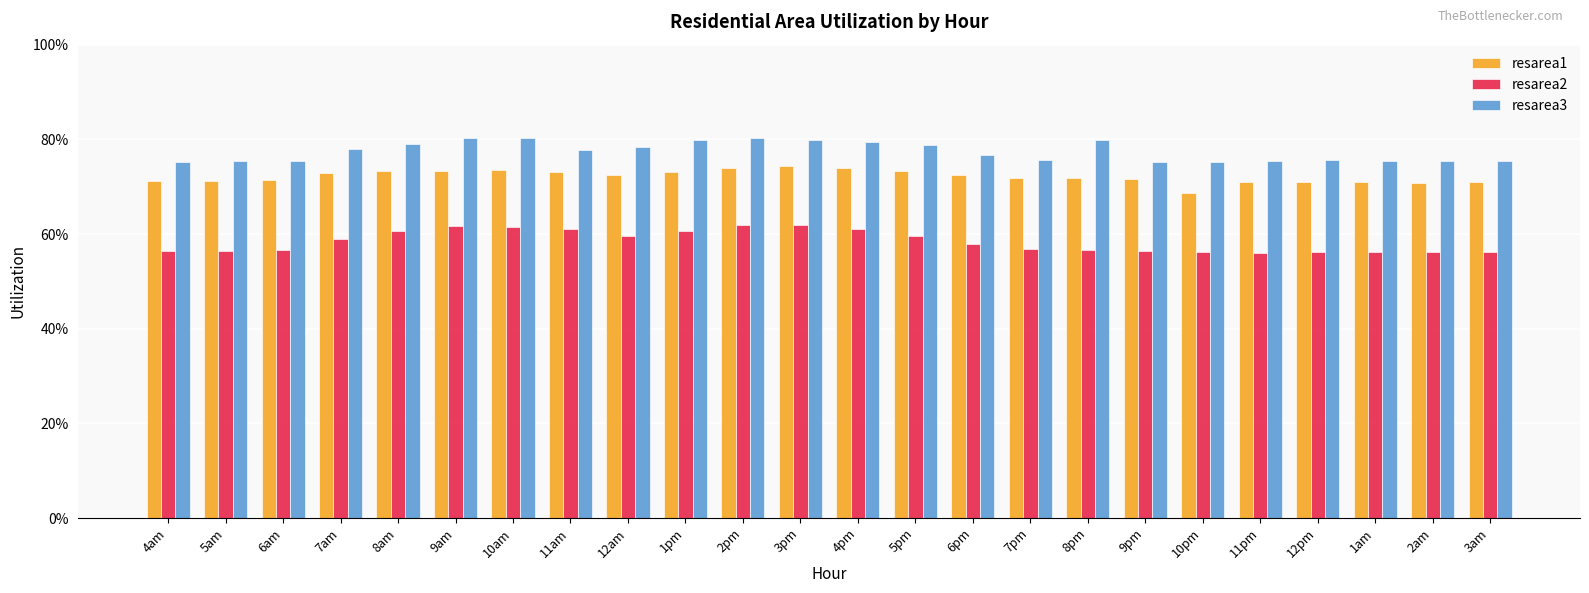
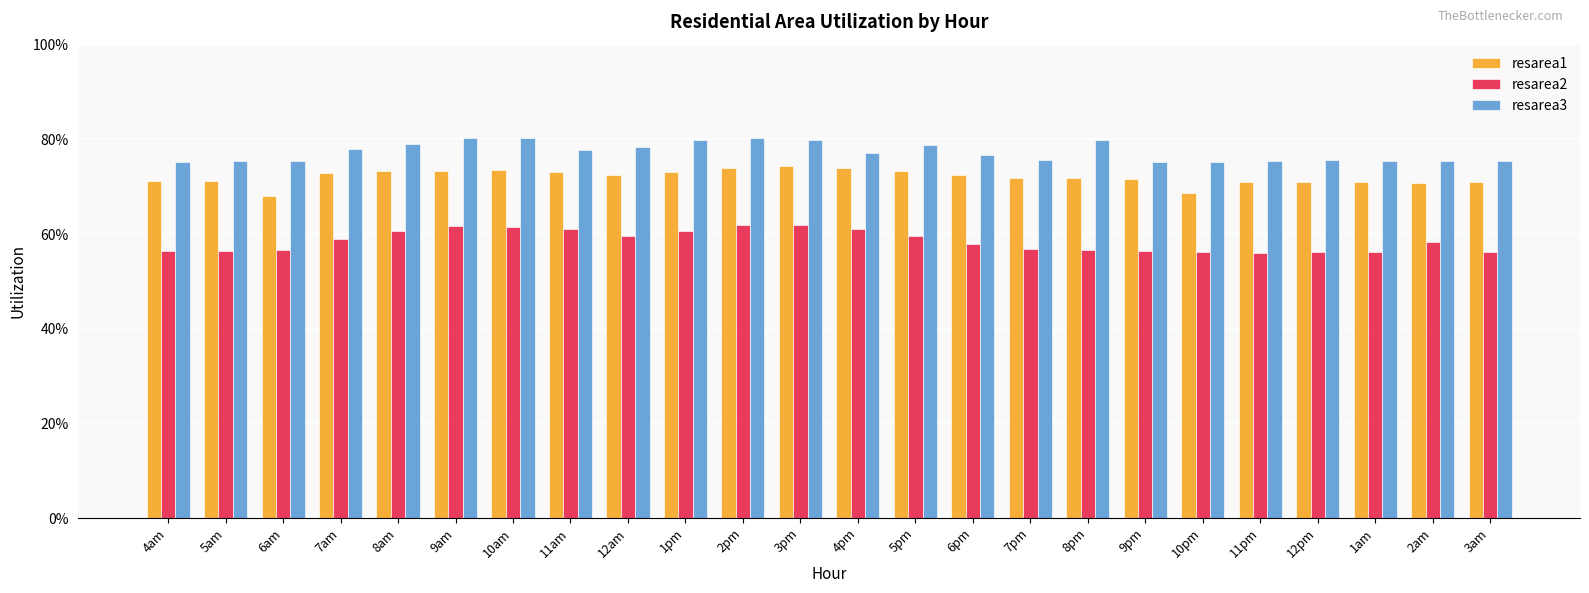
resarea1, 6am: 72% -> 68%
resarea3, 4pm: 79% -> 77%
resarea2, 2am: 56% -> 58%
